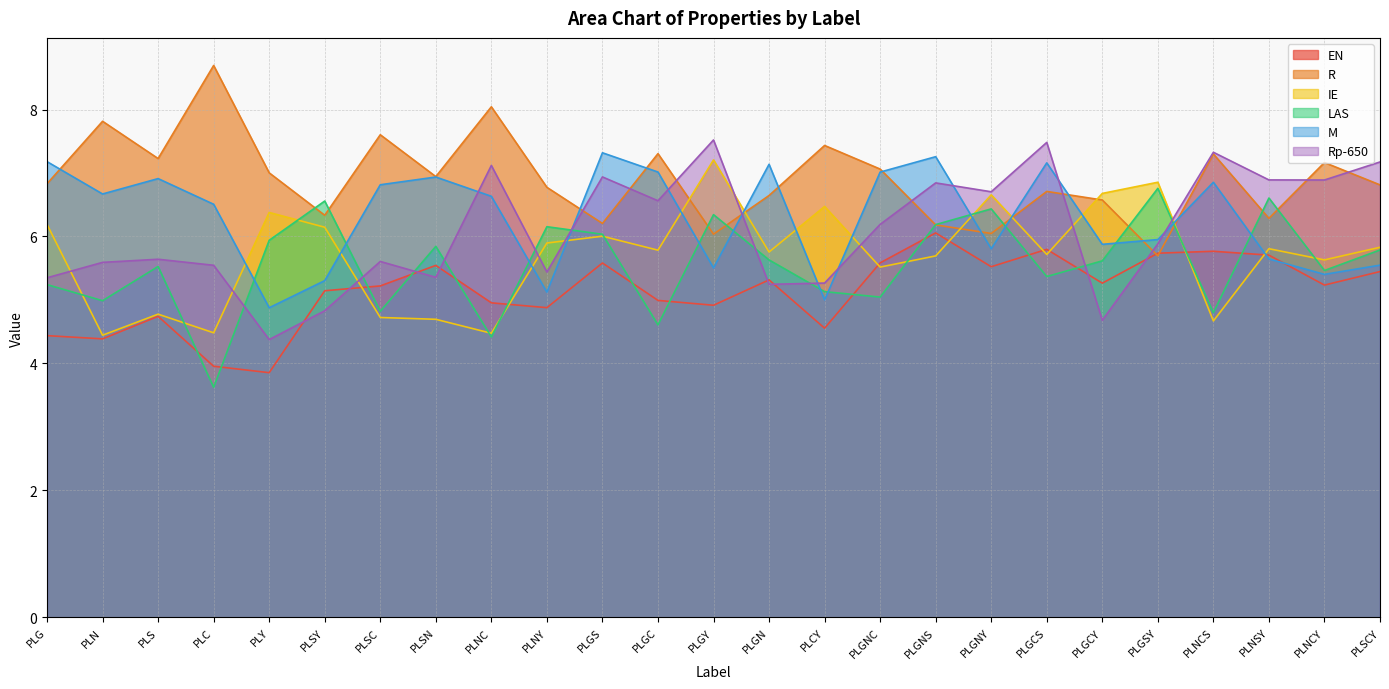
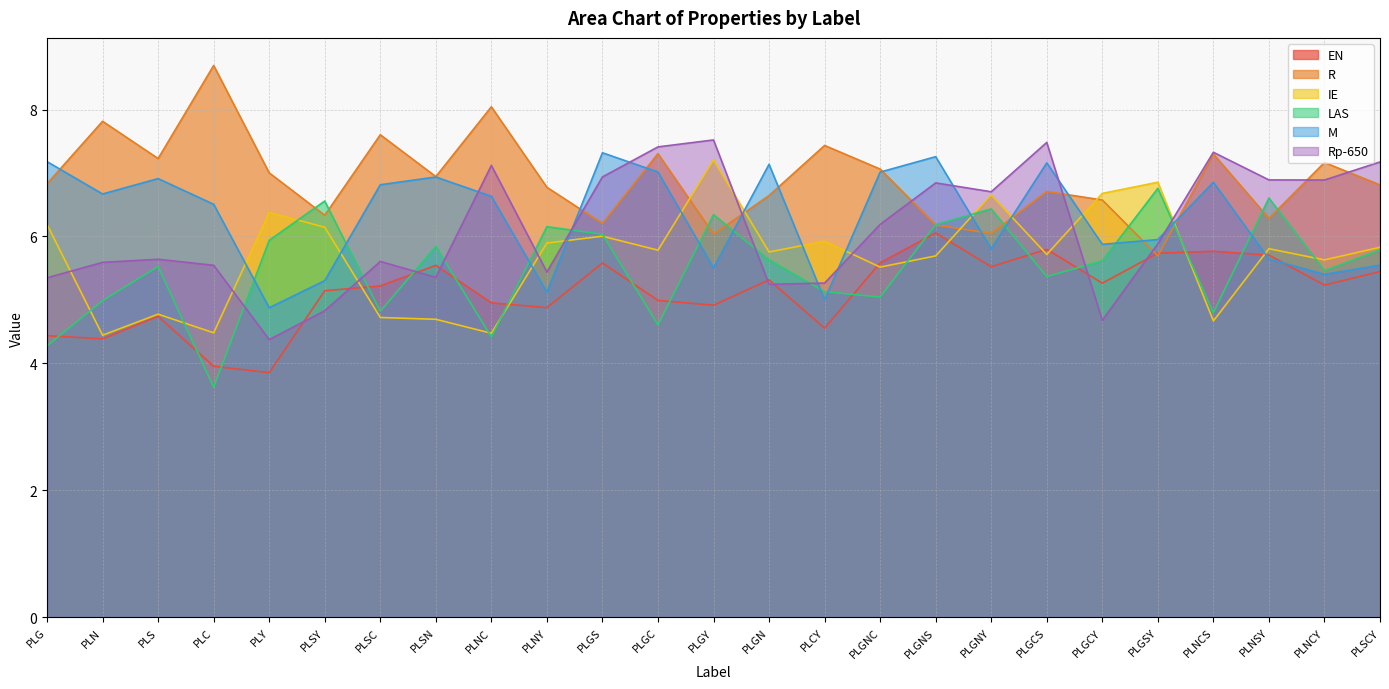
LAS, PLG: 5.2 -> 4.3
Rp-650, PLGC: 6.6 -> 7.4
IE, PLCY: 6.5 -> 5.9
